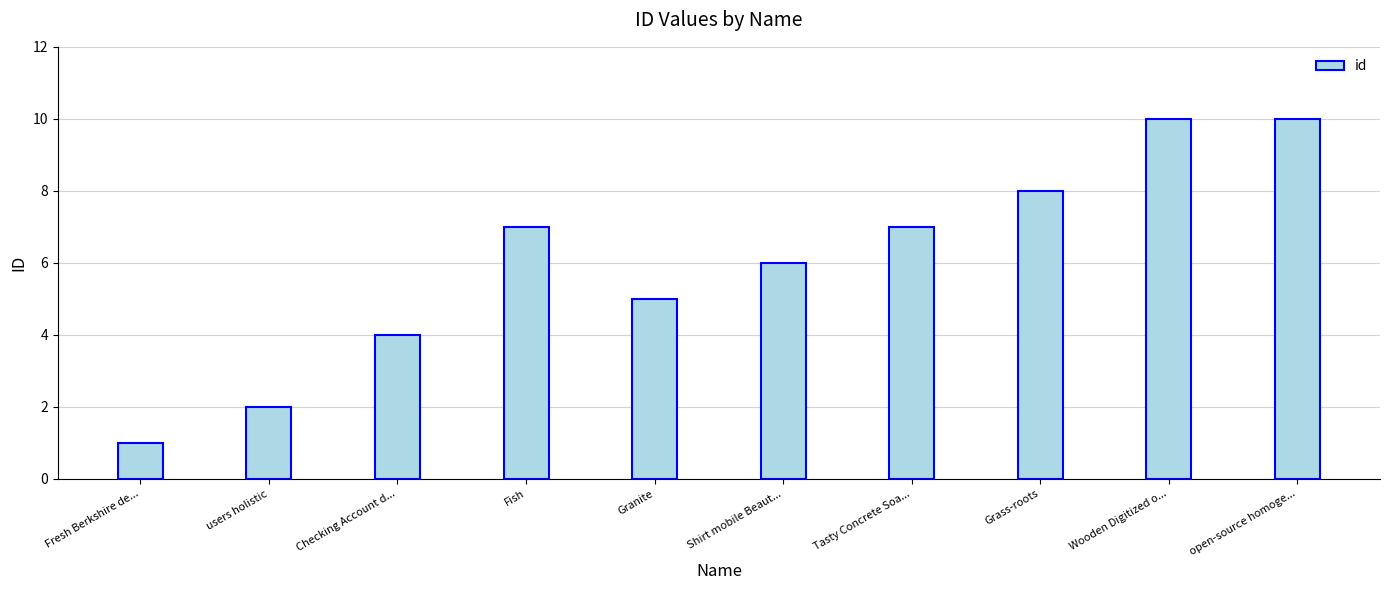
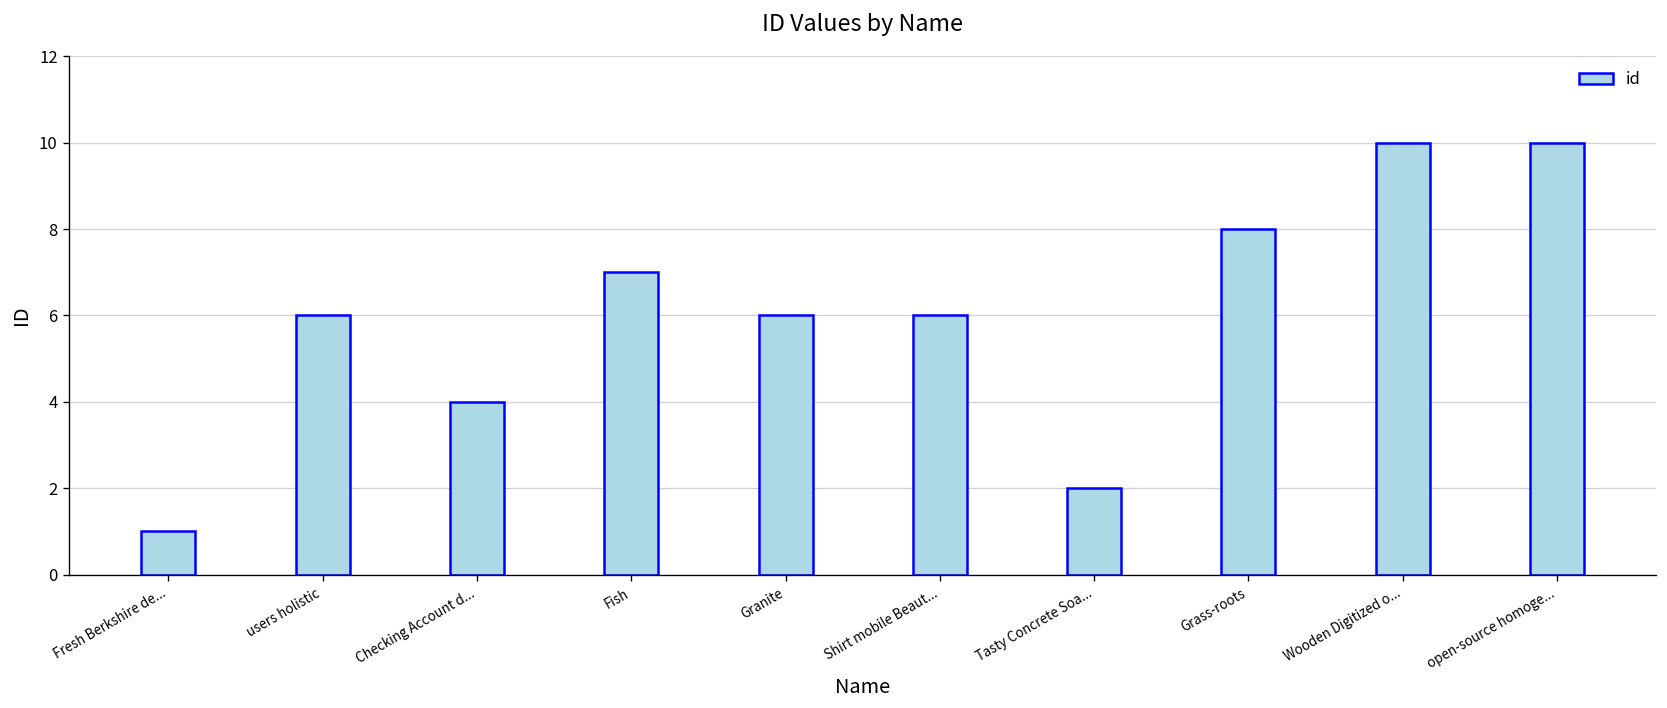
users holistic: 2 -> 6
Granite: 5 -> 6
Tasty Concrete Soa...: 7 -> 2
